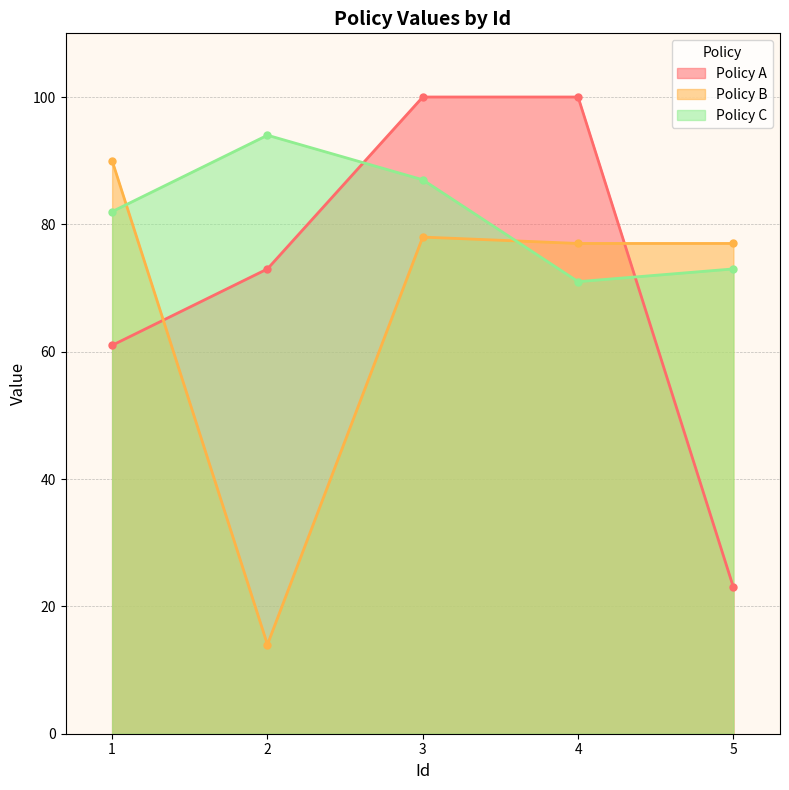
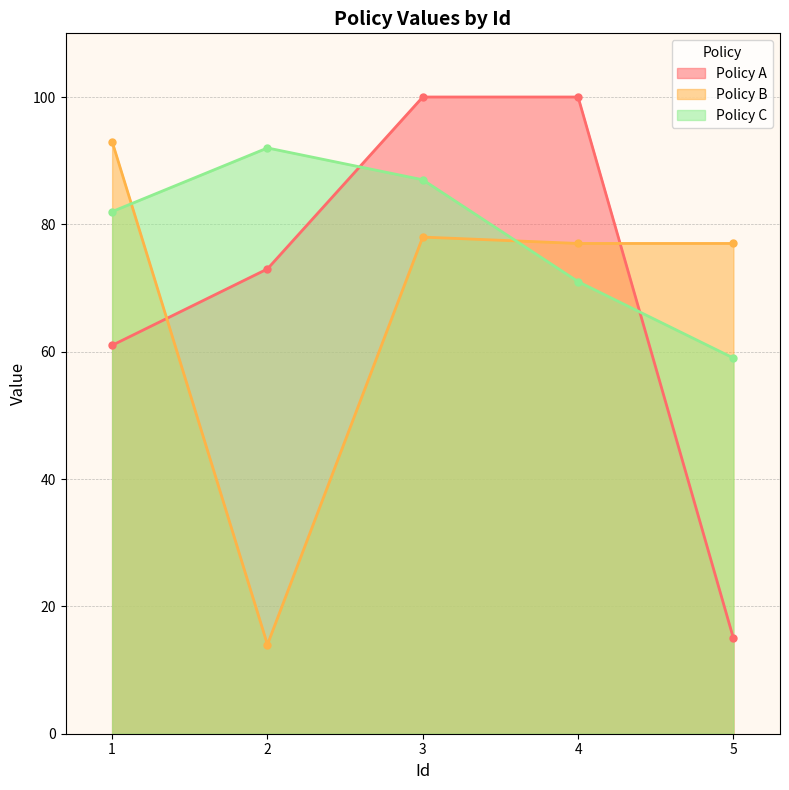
Policy B, 1: 90 -> 93
Policy C, 2: 94 -> 92
Policy A, 5: 23 -> 15
Policy C, 5: 73 -> 59
